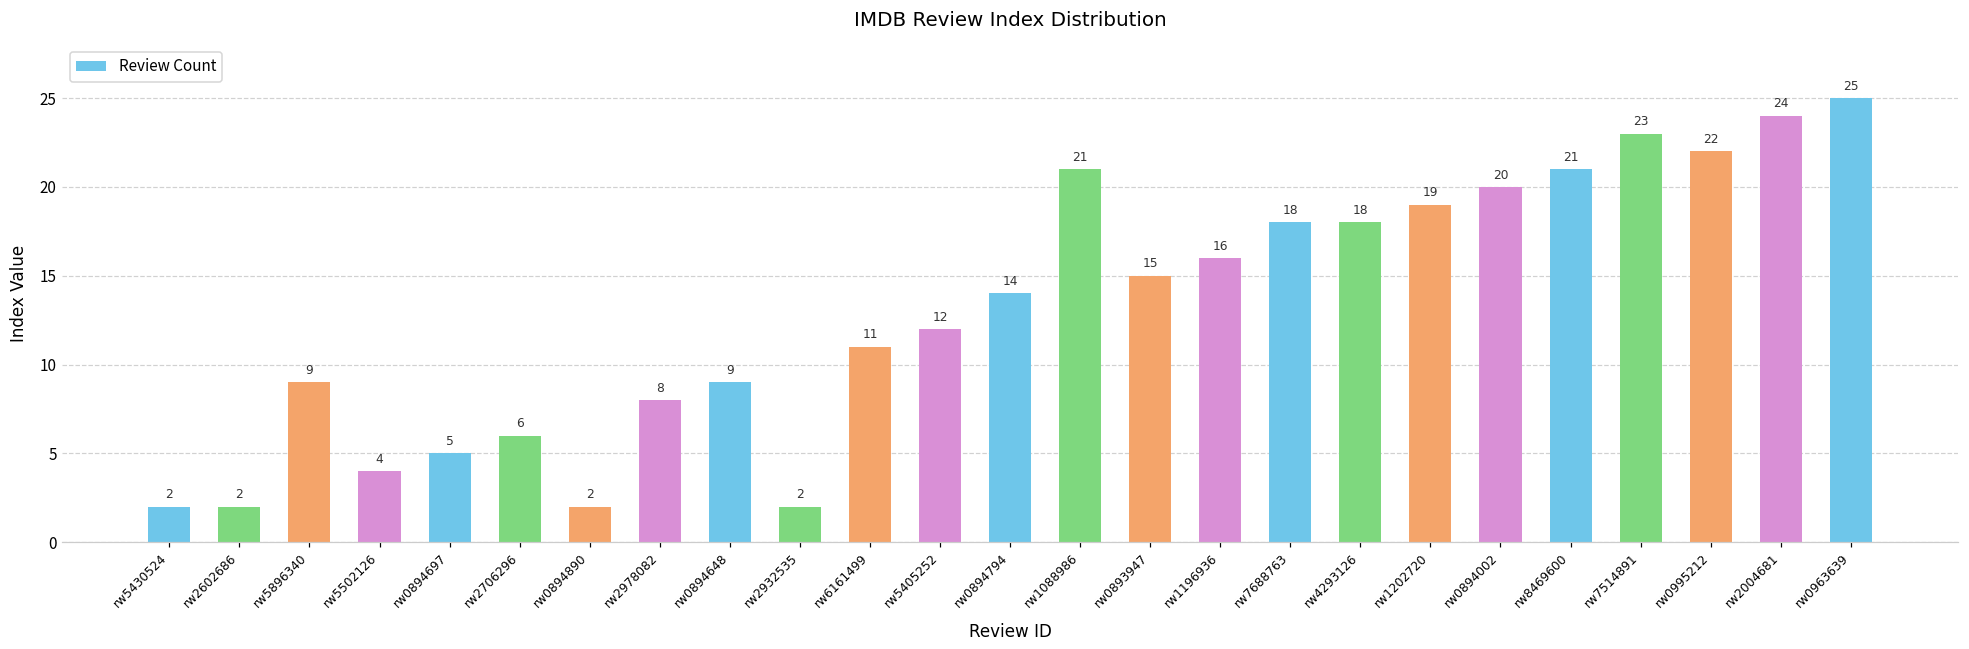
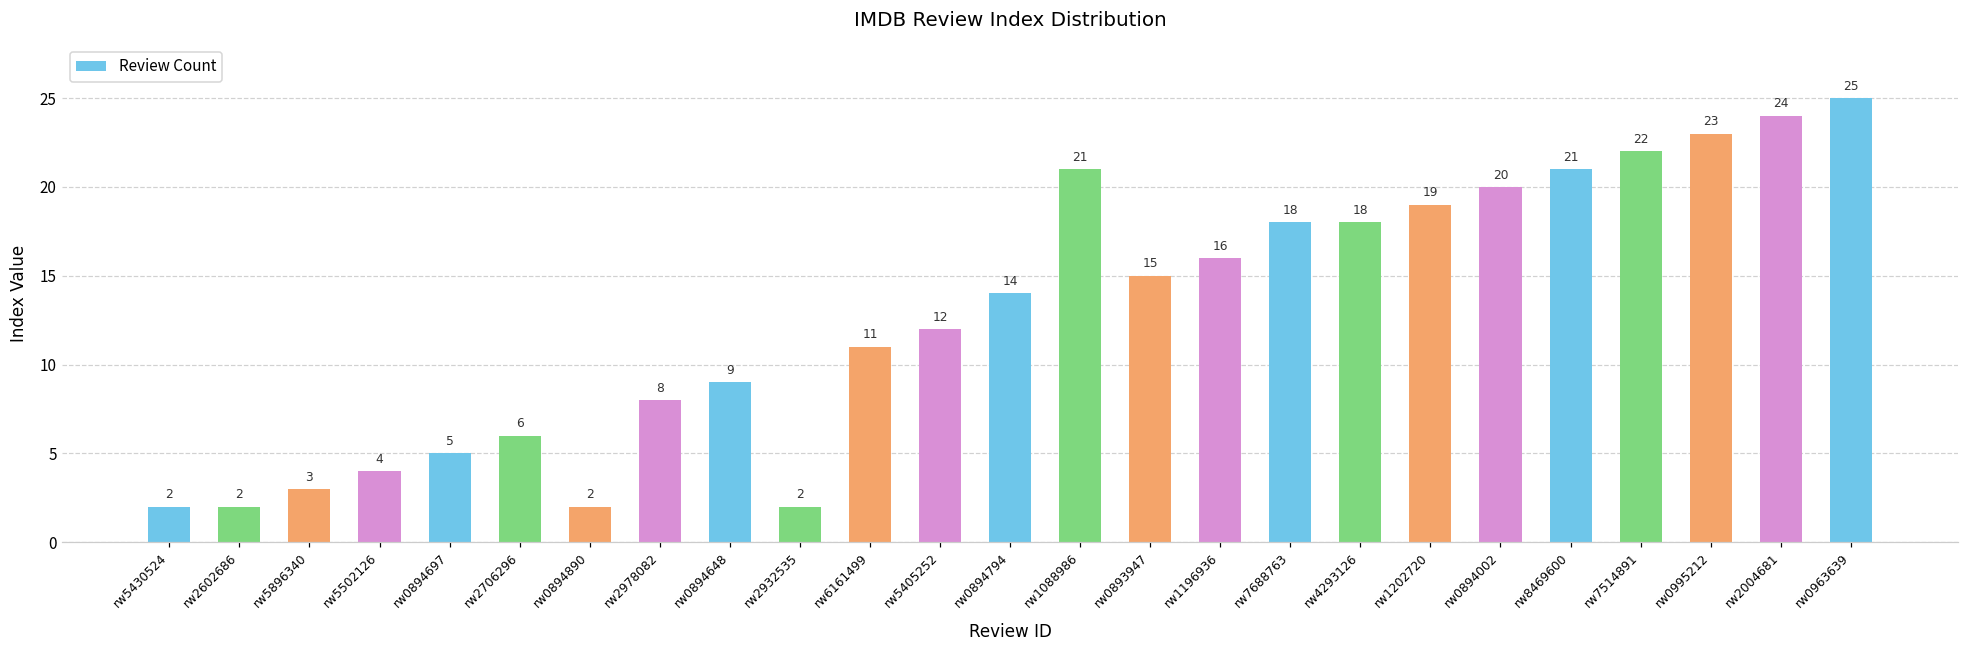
rw5896340: 9 -> 3
rw7514891: 23 -> 22
rw0995212: 22 -> 23
